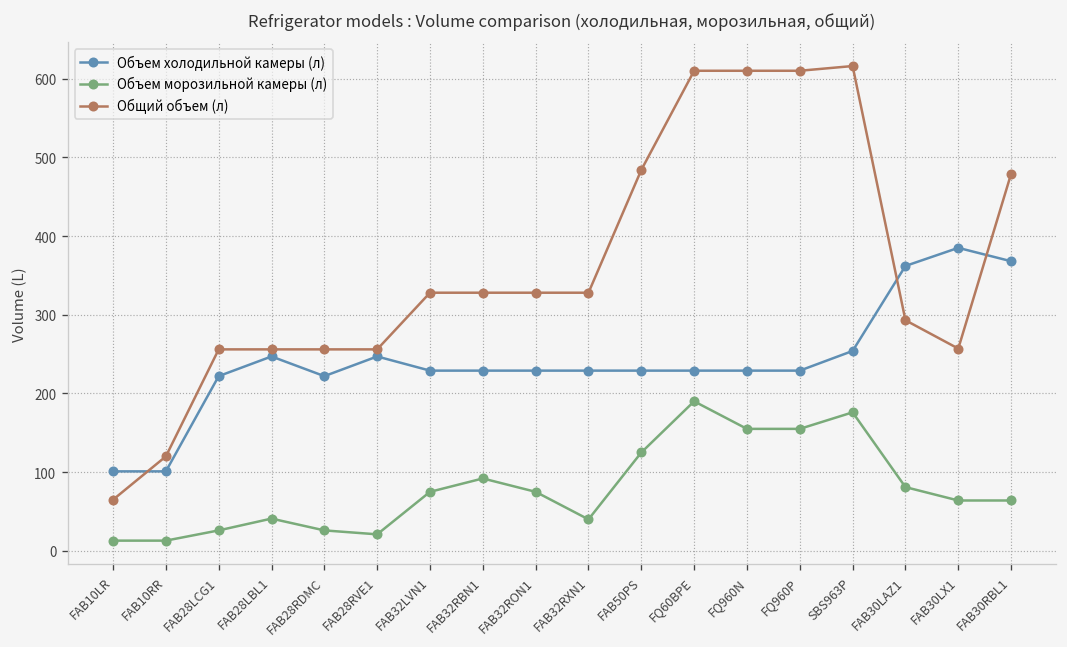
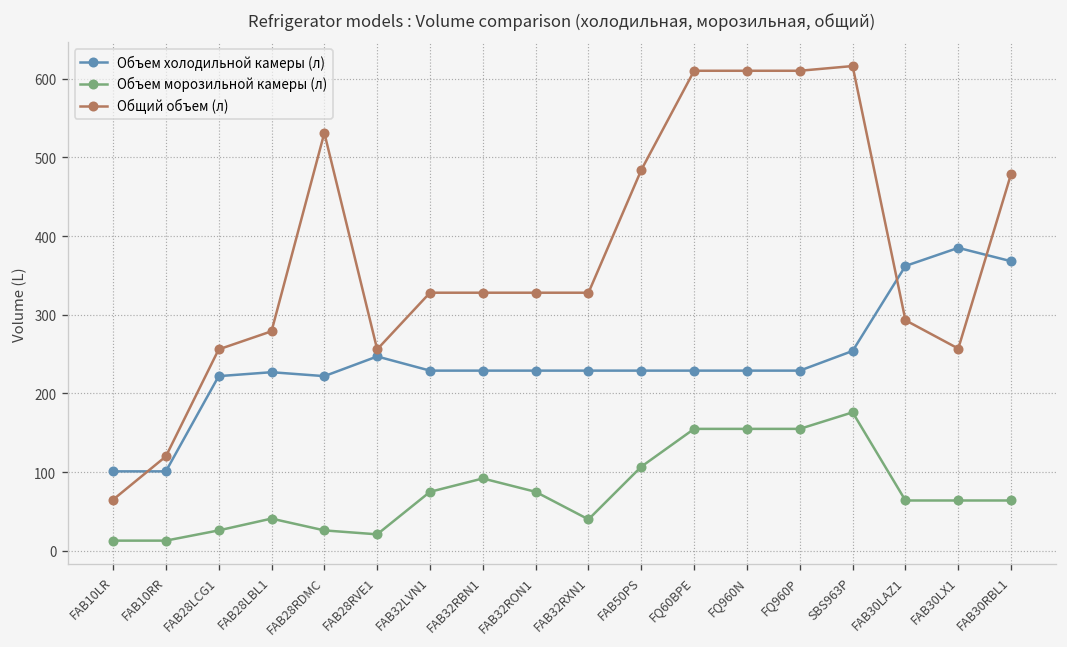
Объем холодильной камеры (л), FAB28LBL1: 250 -> 230
Общий объем (л), FAB28LBL1: 260 -> 280
Общий объем (л), FAB28RDMC: 260 -> 530
Объем морозильной камеры (л), FAB50PS: 130 -> 110
Объем морозильной камеры (л), FQ60BPE: 190 -> 160
Объем морозильной камеры (л), FAB30LAZ1: 80 -> 60
